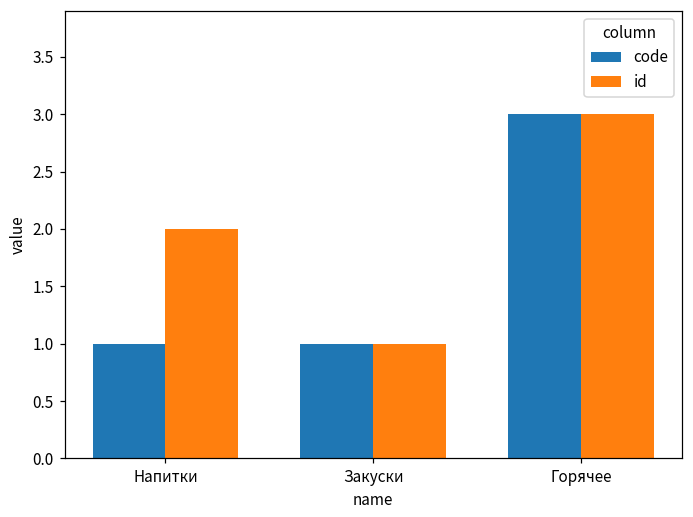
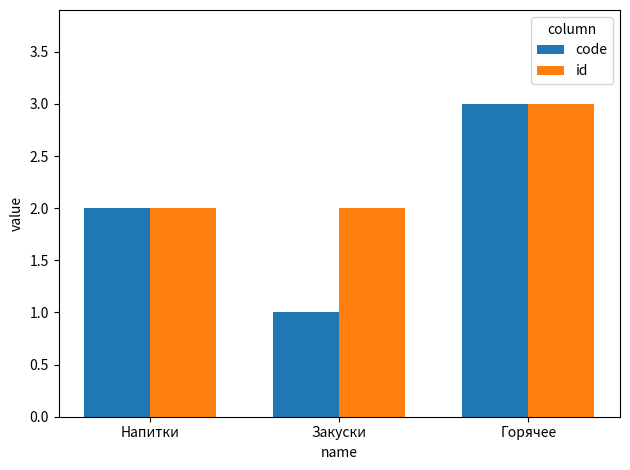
code, Напитки: 1 -> 2
id, Закуски: 1 -> 2
